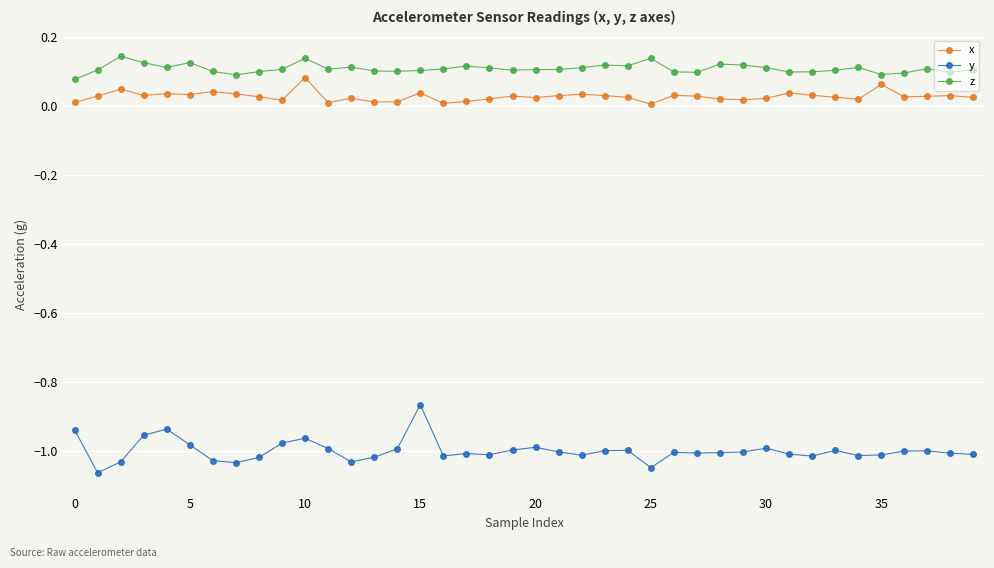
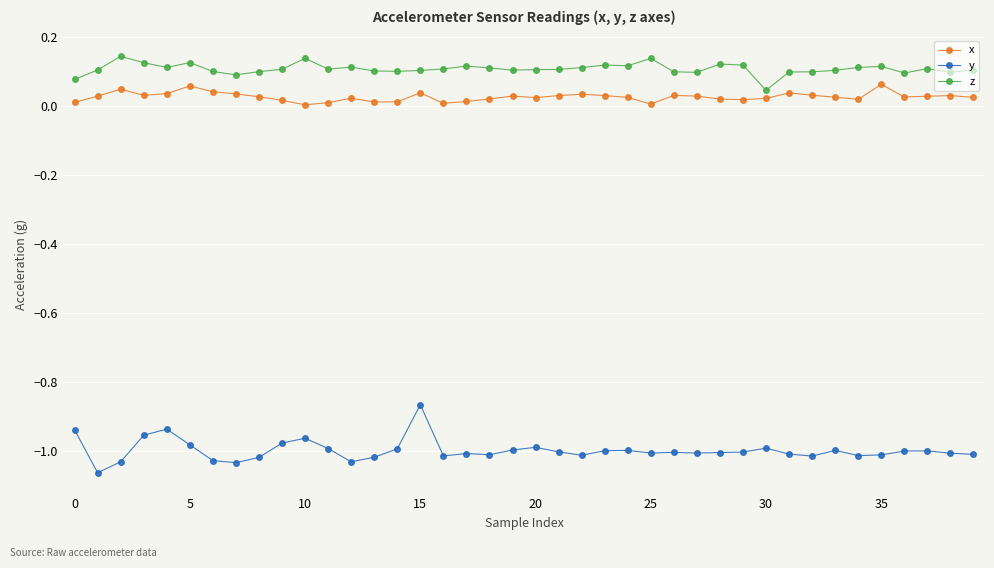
x, 5: 0.03 -> 0.06
x, 10: 0.08 -> 0.00
y, 25: -1.05 -> -1.01
z, 30: 0.11 -> 0.05
z, 35: 0.09 -> 0.11
